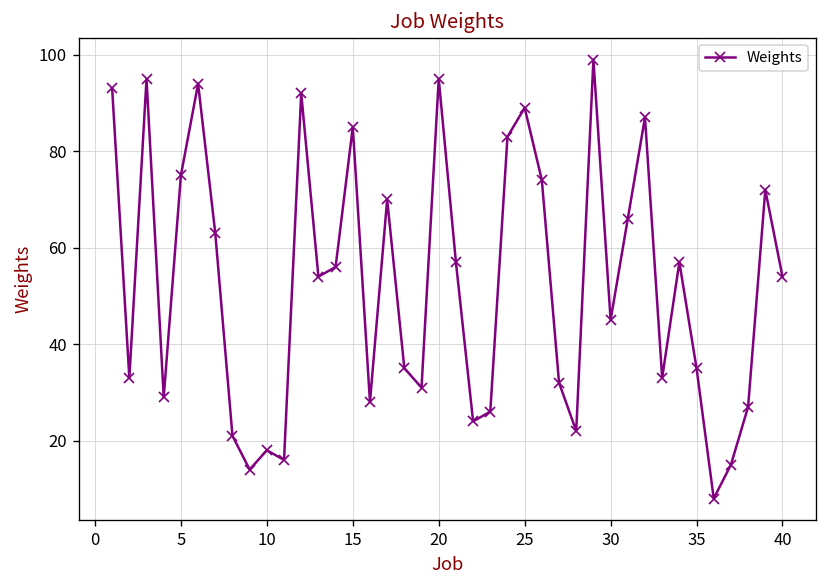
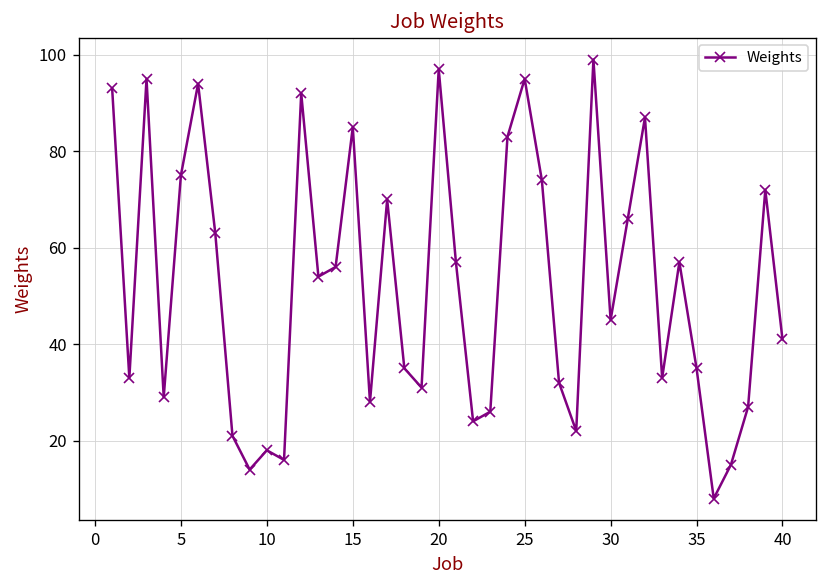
20: 95 -> 97
25: 89 -> 95
40: 54 -> 41
